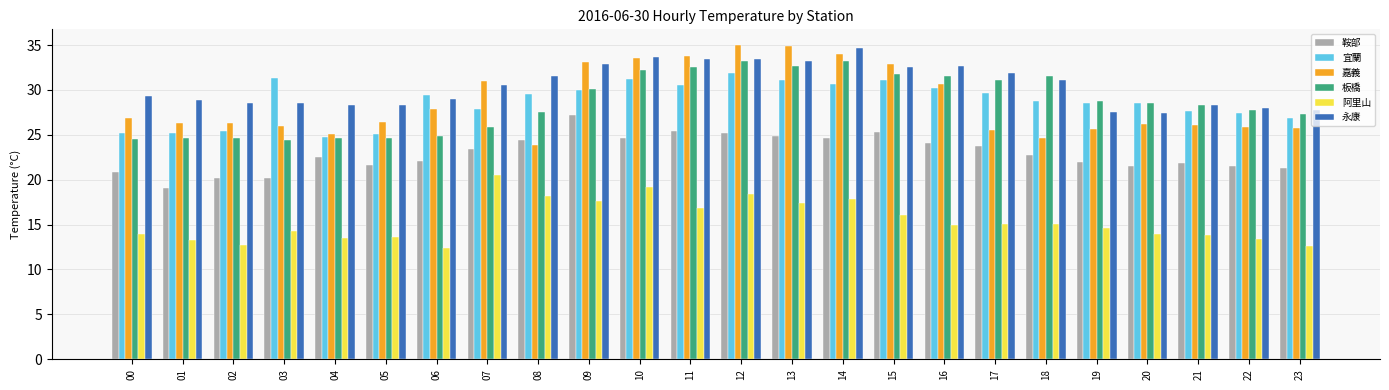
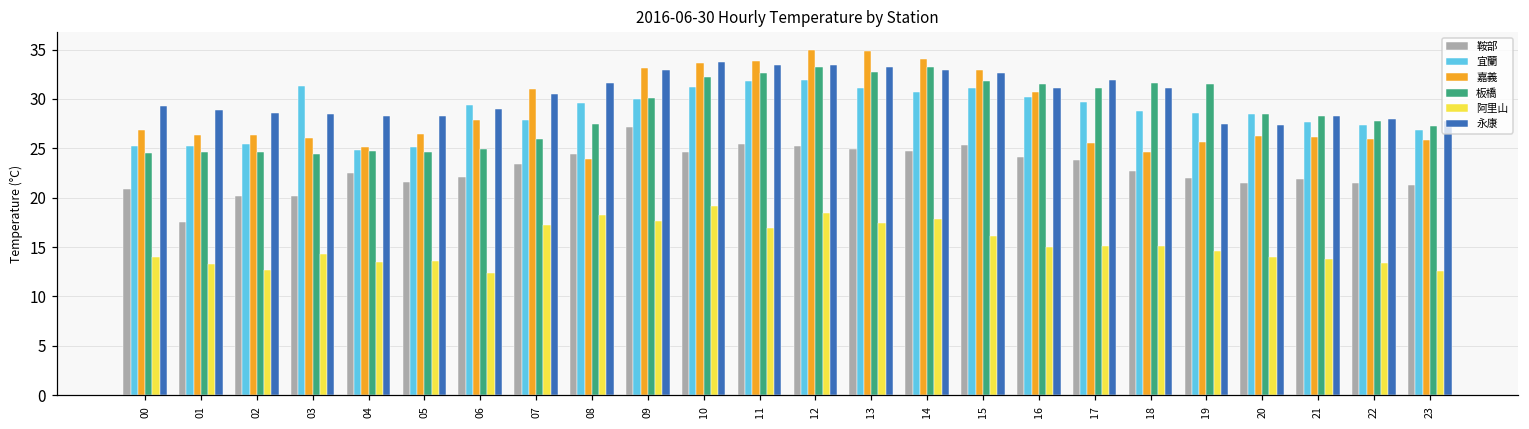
鞍部, 01: 19 -> 18
阿里山, 07: 21 -> 17
宜蘭, 11: 31 -> 32
永康, 14: 35 -> 33
永康, 16: 33 -> 31
板橋, 19: 29 -> 32
